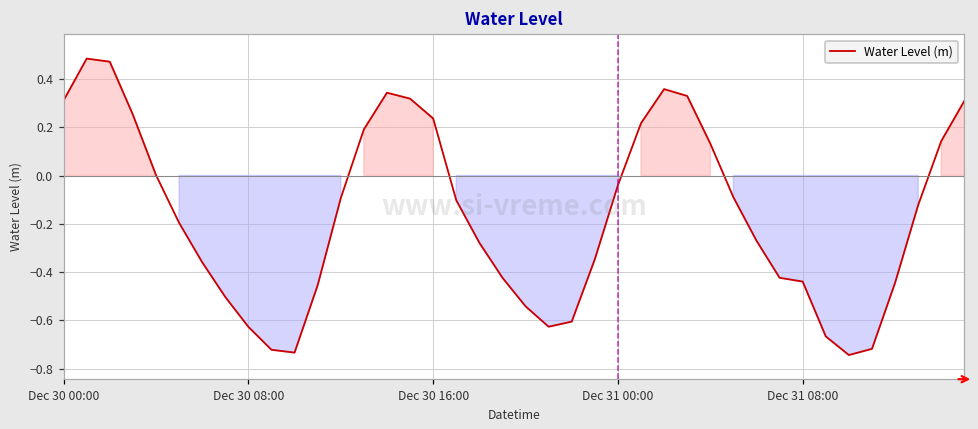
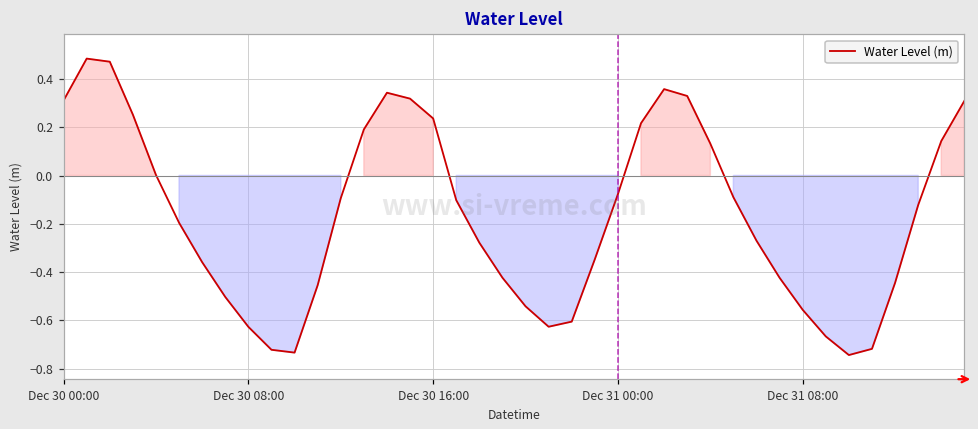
Dec 31 00:00: -0.04 -> -0.08
Dec 31 08:00: -0.44 -> -0.56
